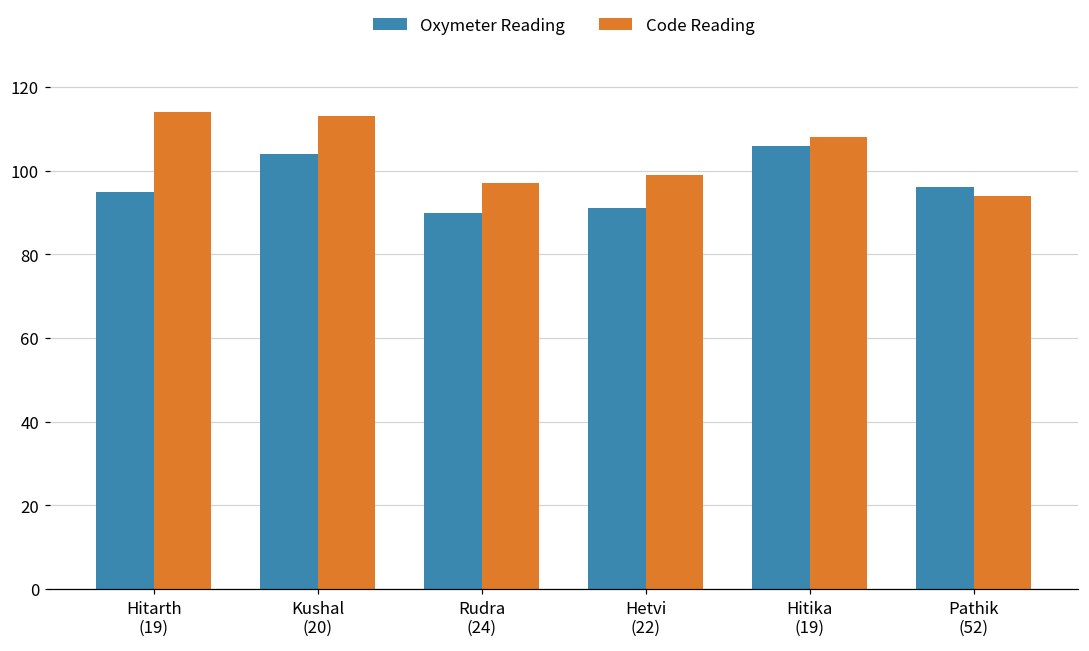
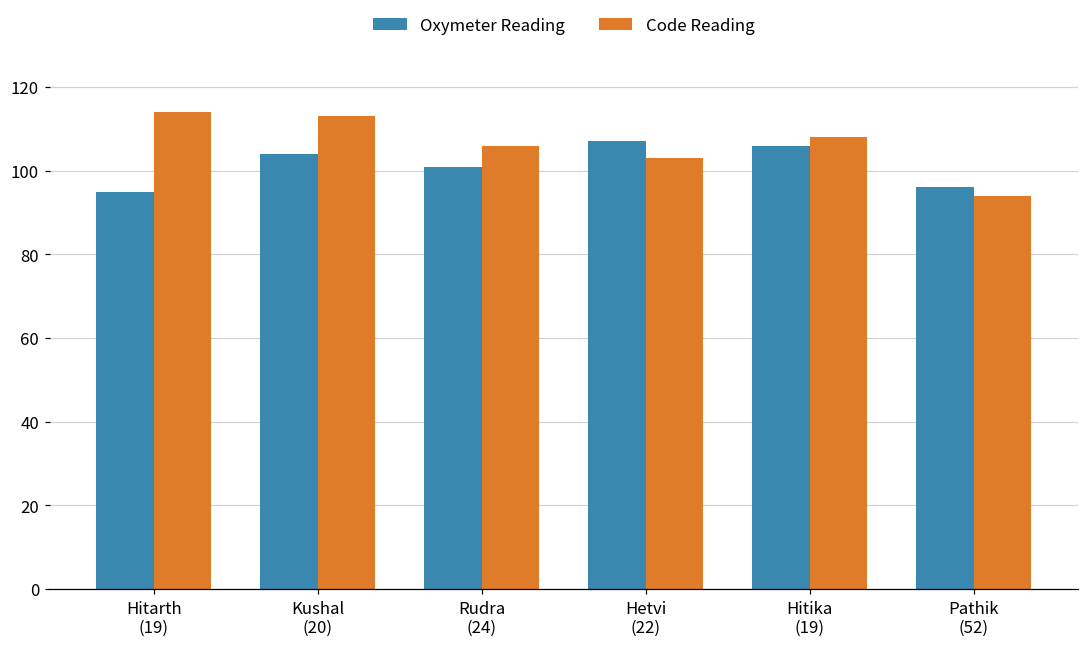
Oxymeter Reading, Rudra (24): 90 -> 101
Code Reading, Rudra (24): 97 -> 106
Oxymeter Reading, Hetvi (22): 91 -> 107
Code Reading, Hetvi (22): 99 -> 103
